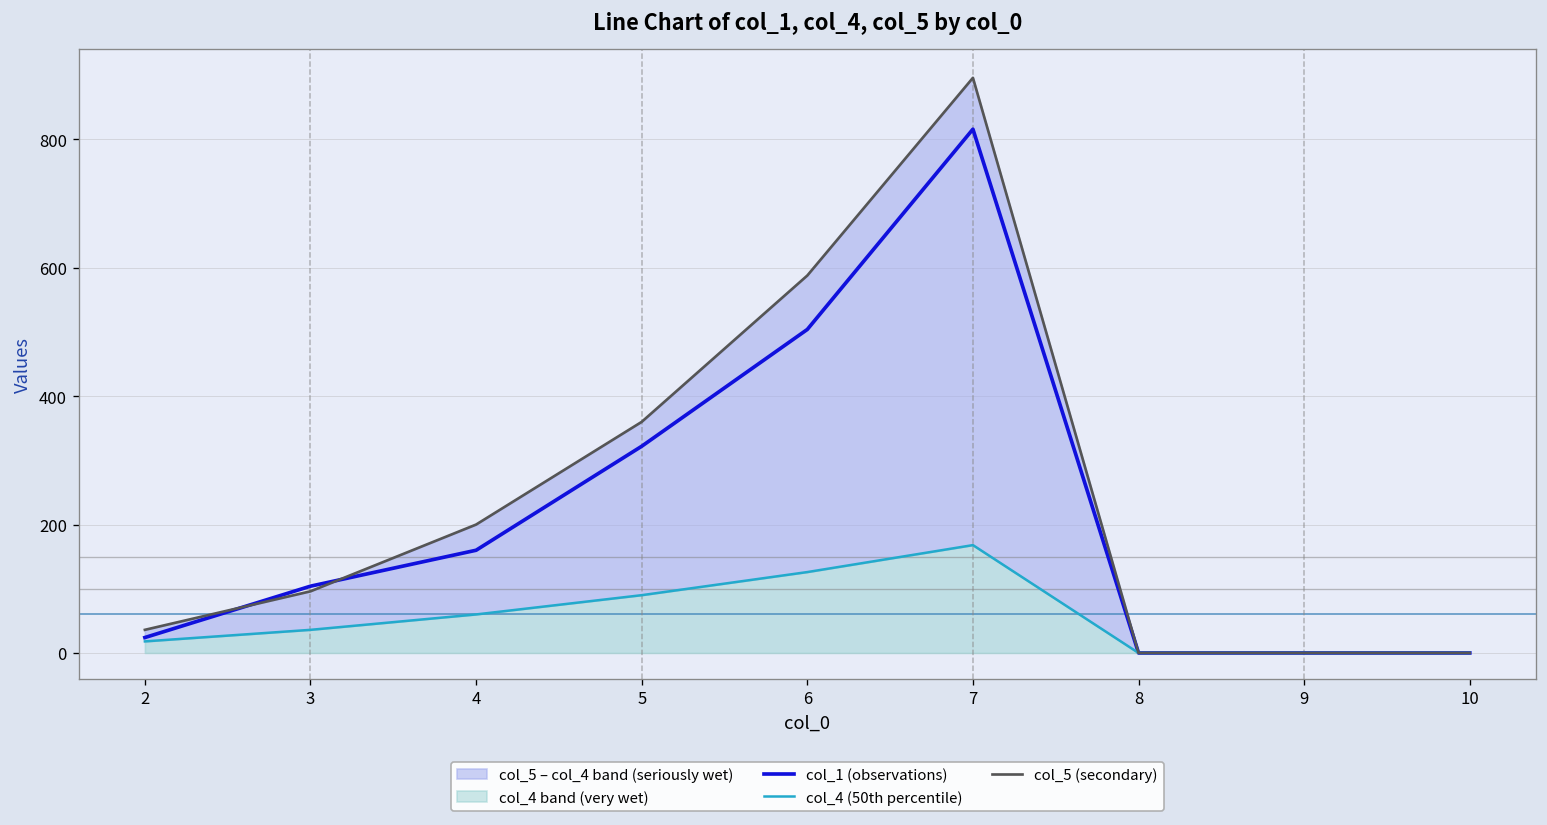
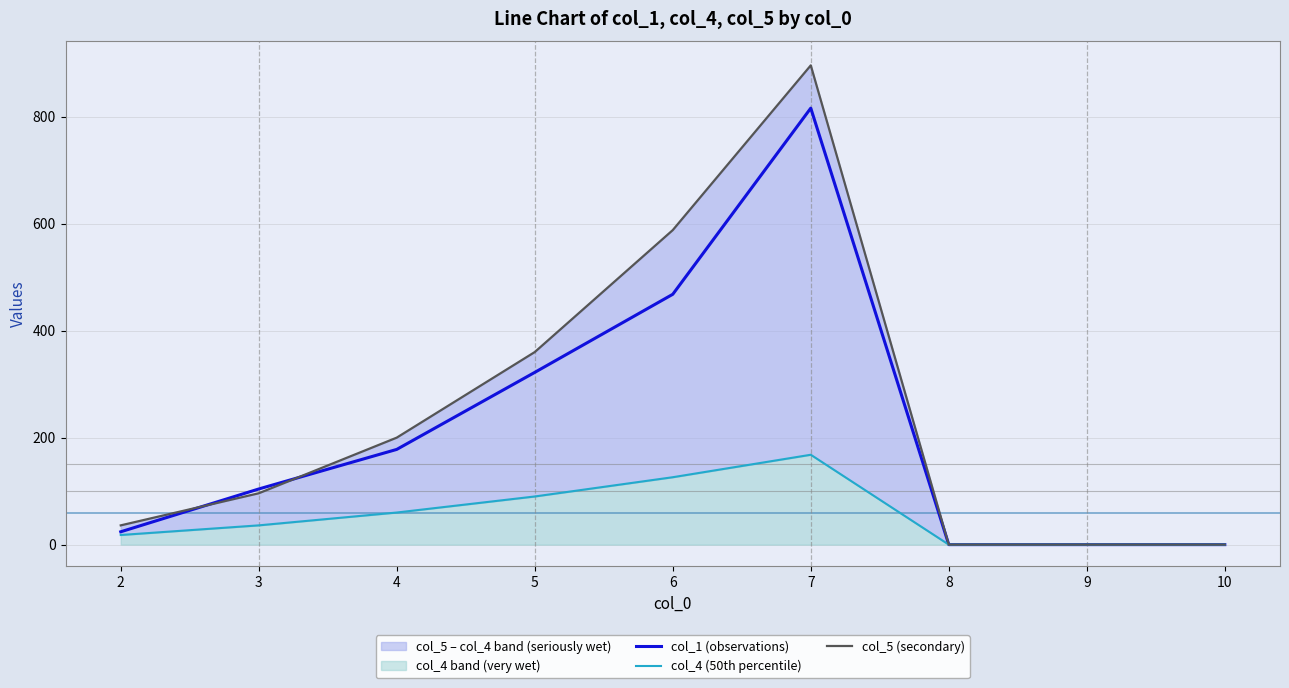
col_1 (observations), 4: 160 -> 180
col_1 (observations), 6: 500 -> 470
